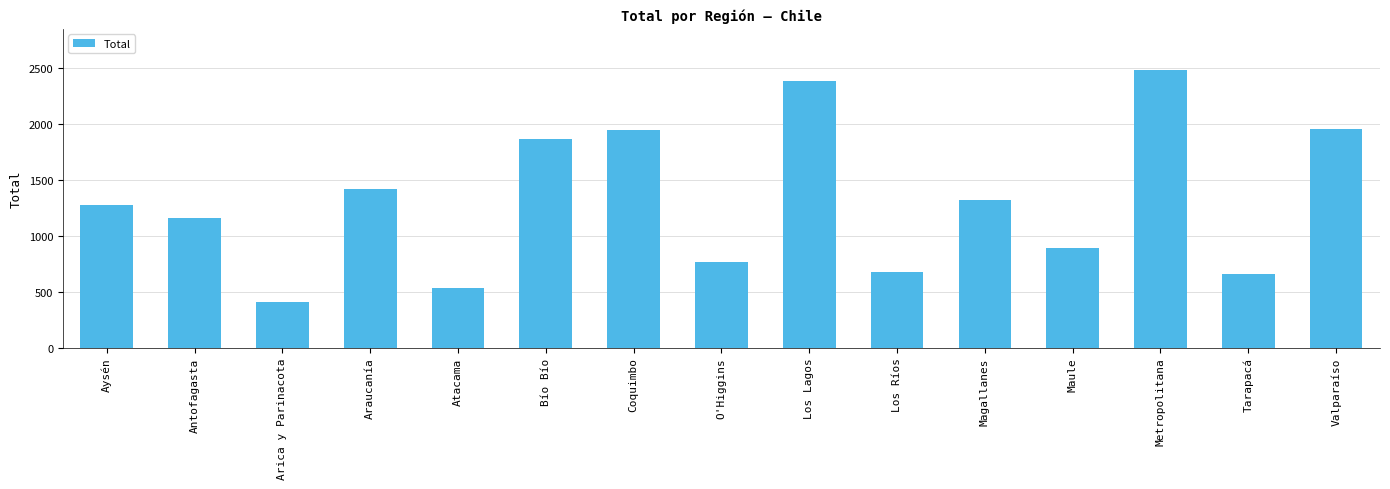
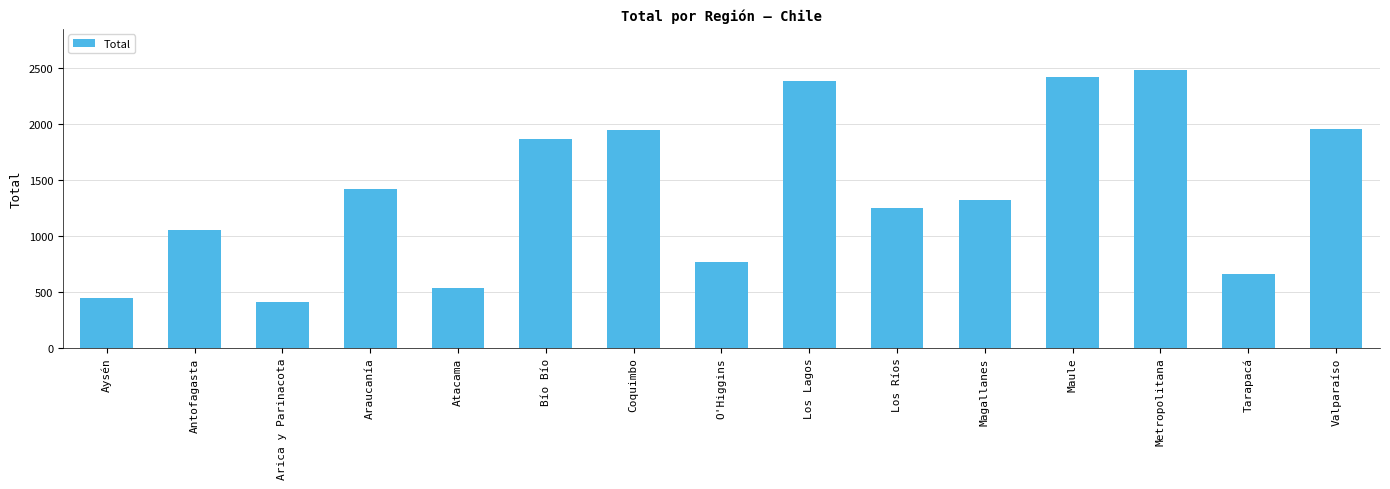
Aysén: 1270 -> 450
Antofagasta: 1160 -> 1050
Los Ríos: 680 -> 1250
Maule: 890 -> 2420
